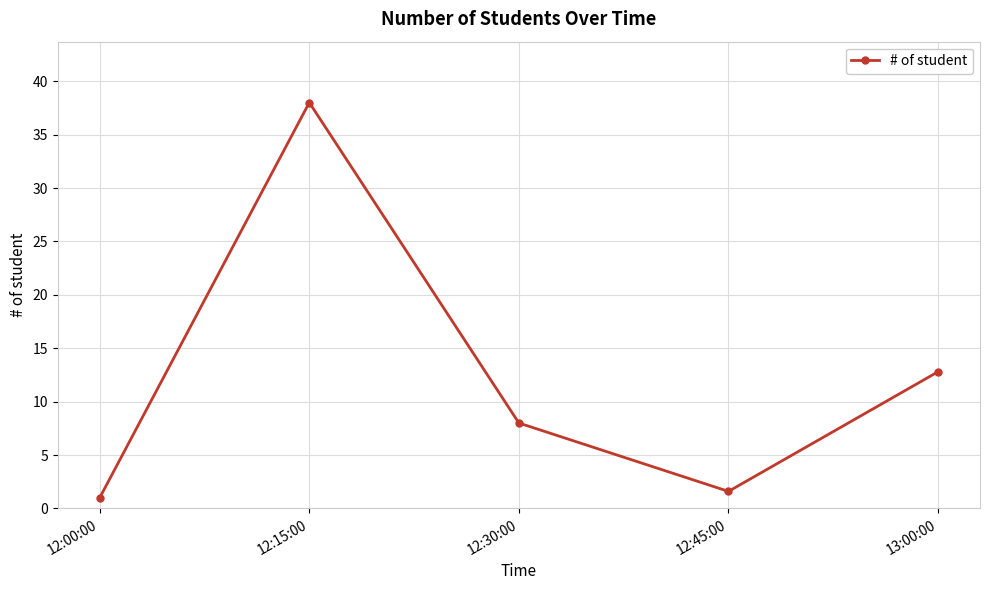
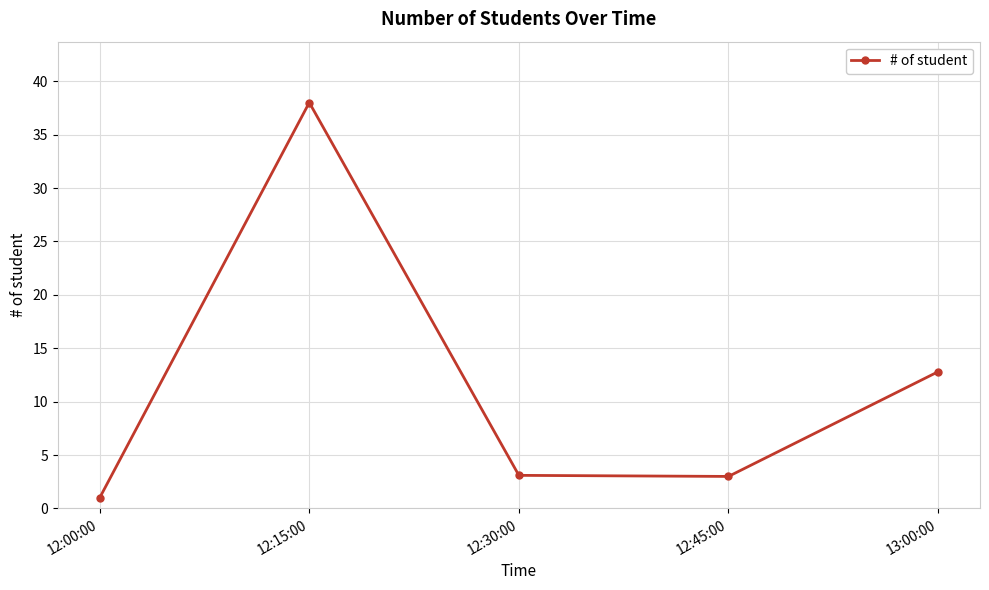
12:30:00: 8.0 -> 3.1
12:45:00: 1.6 -> 3.0
